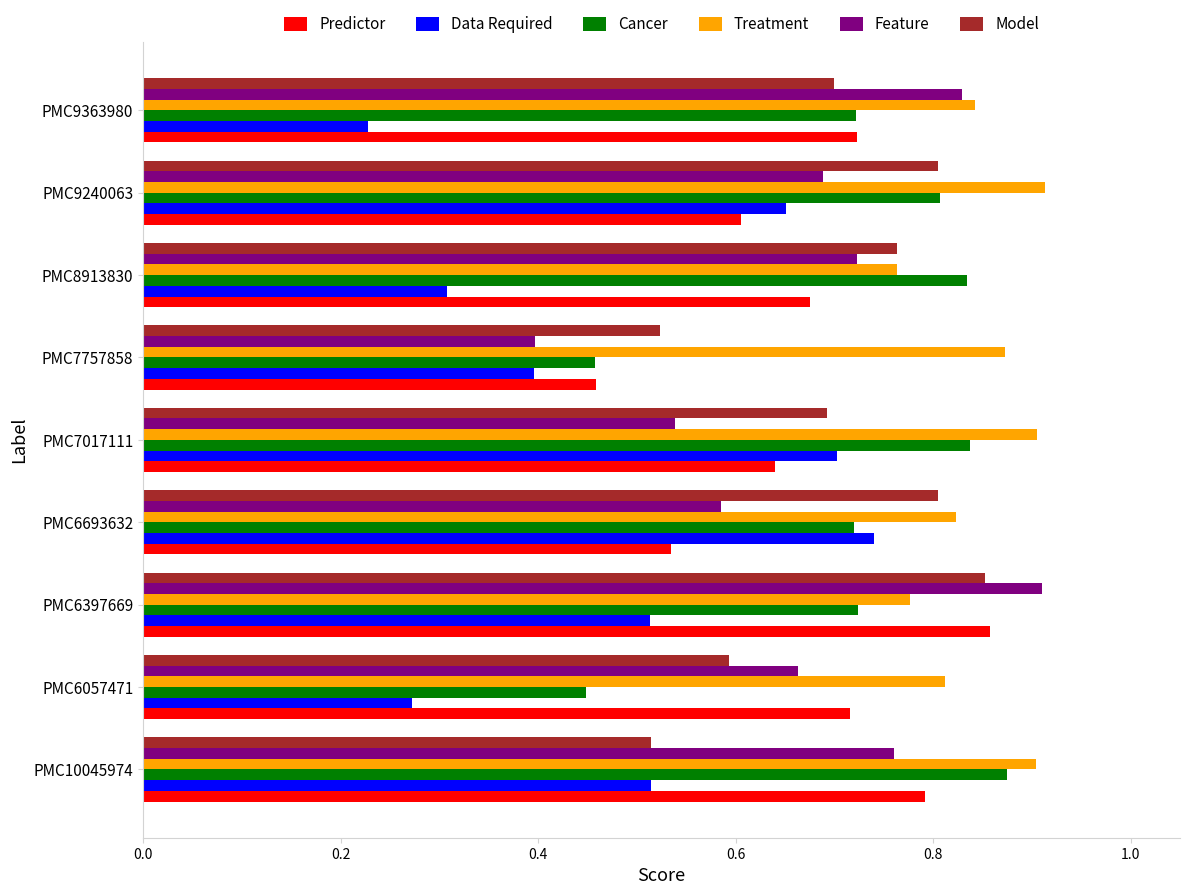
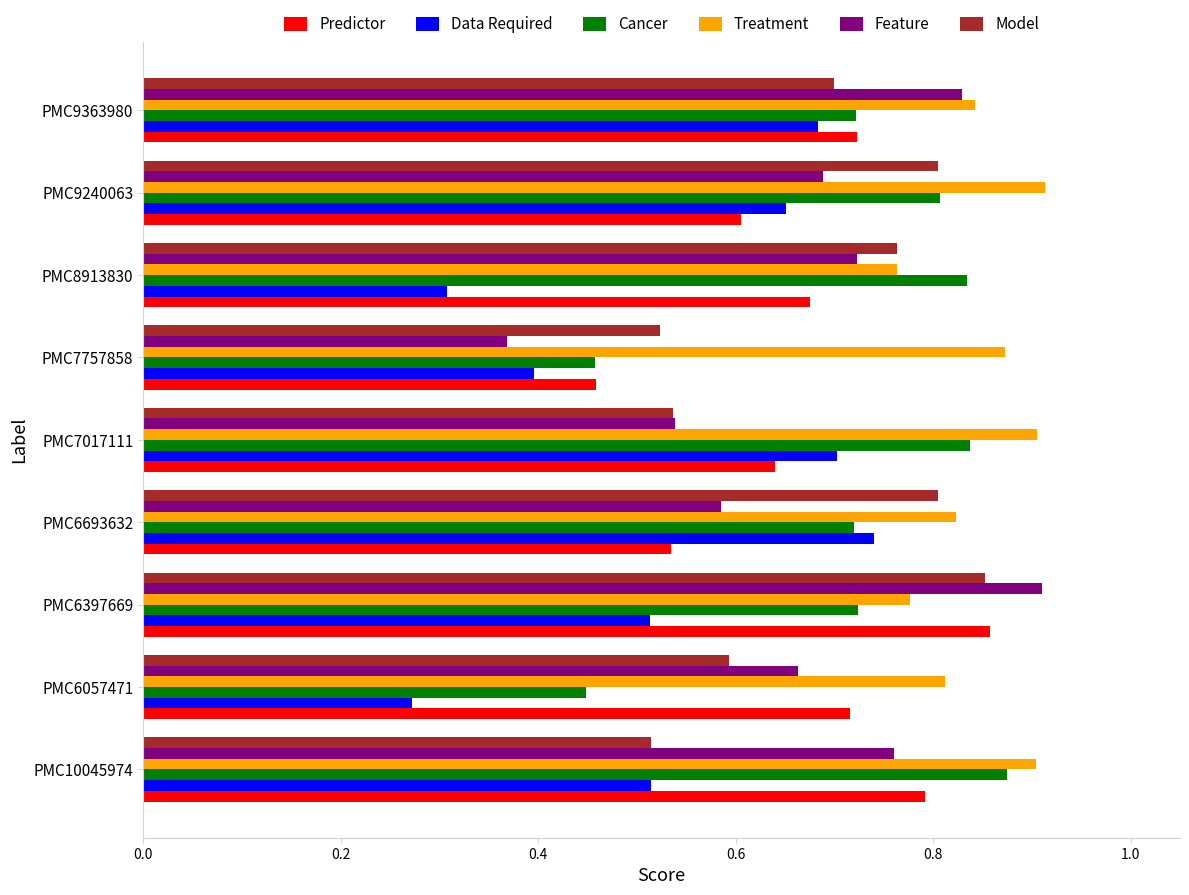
Data Required, PMC9363980: 0.23 -> 0.68
Feature, PMC7757858: 0.40 -> 0.37
Model, PMC7017111: 0.69 -> 0.54
